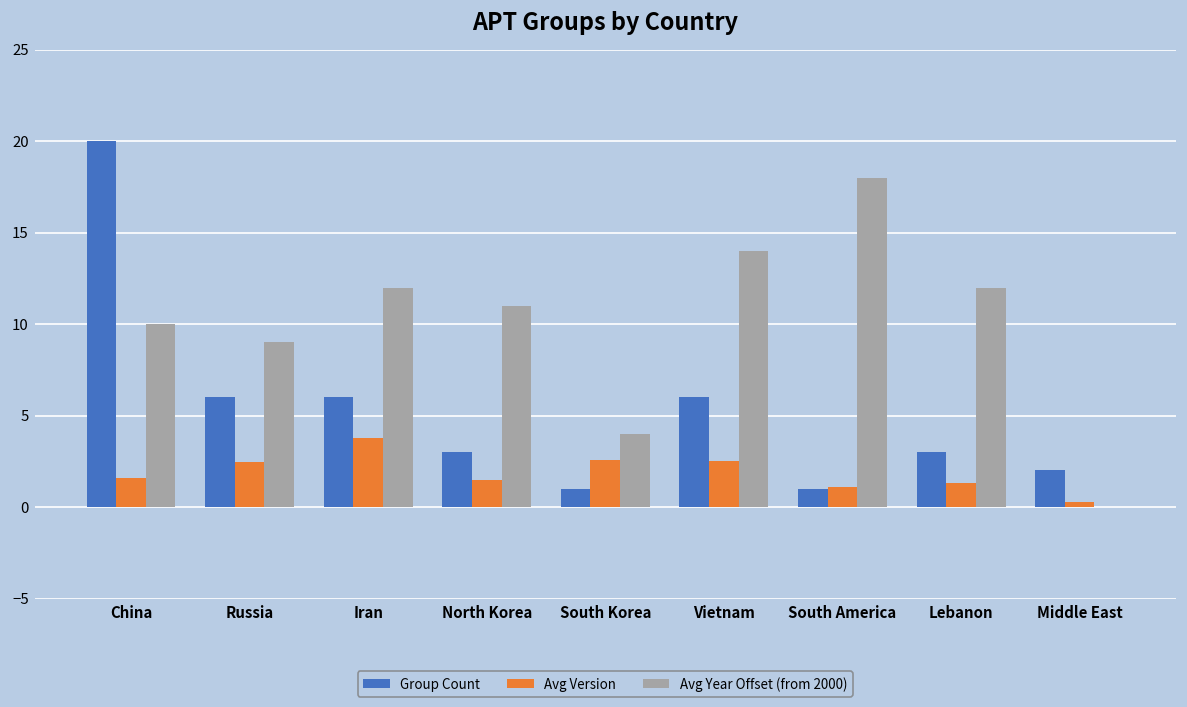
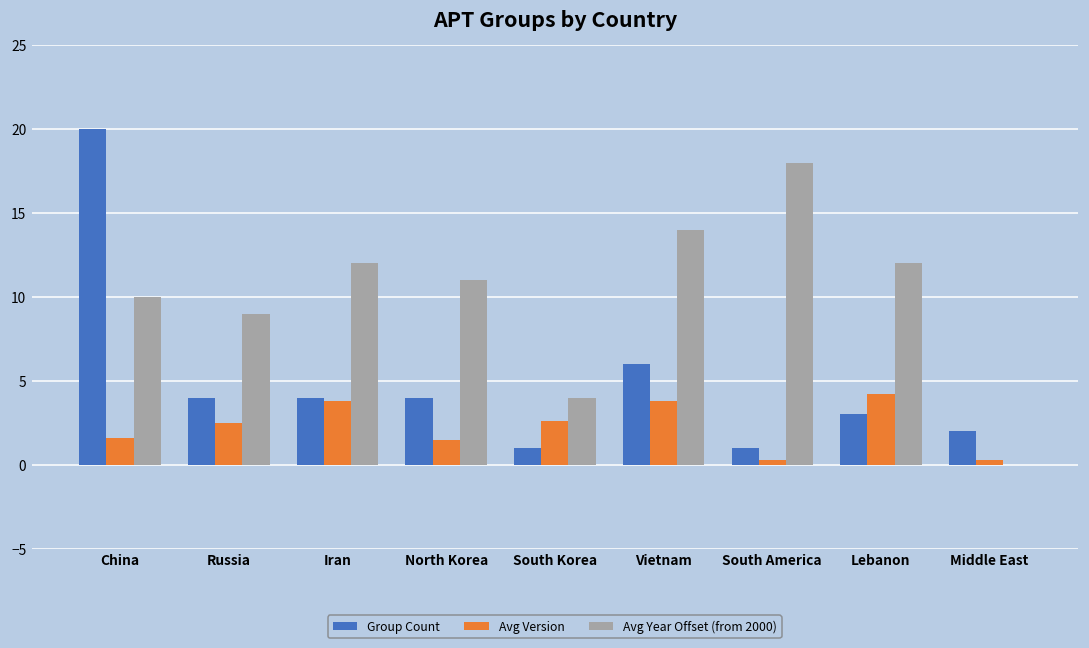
Group Count, Russia: 6 -> 4
Group Count, Iran: 6 -> 4
Group Count, North Korea: 3 -> 4
Avg Version, Vietnam: 2.5 -> 3.8
Avg Version, South America: 1.1 -> 0.3
Avg Version, Lebanon: 1.3 -> 4.2
